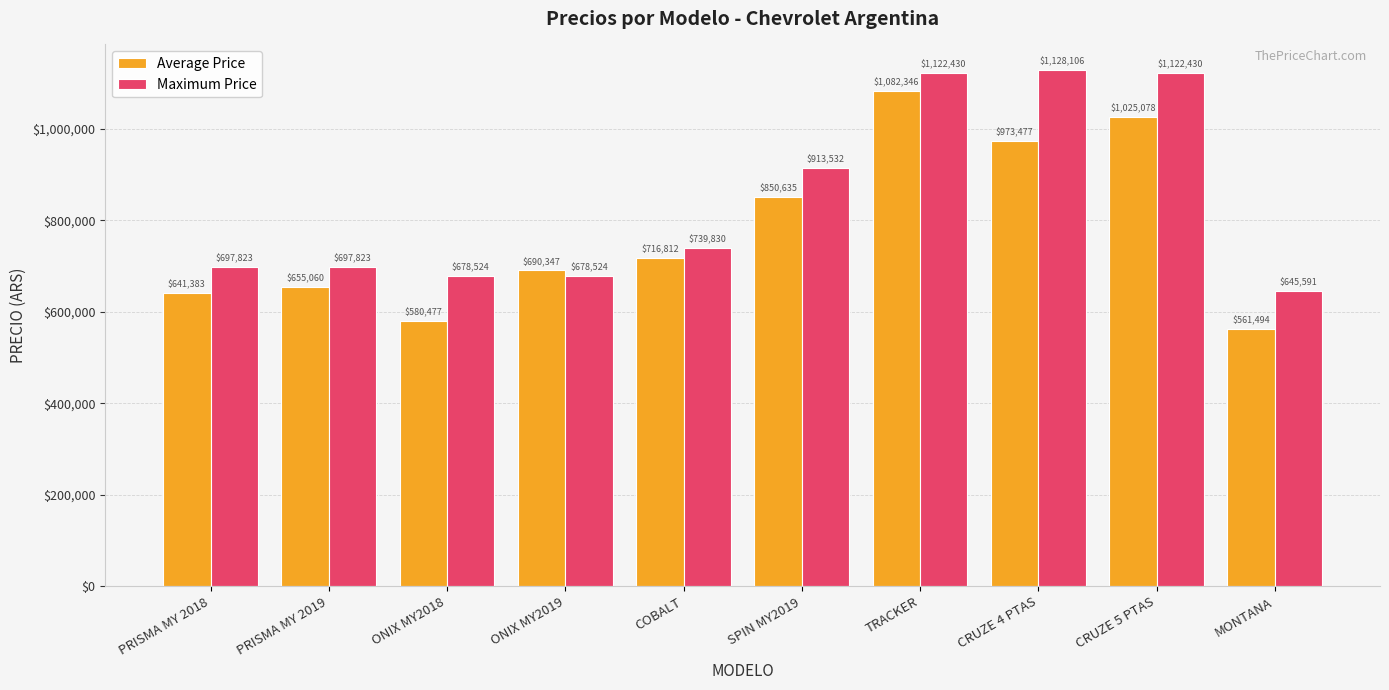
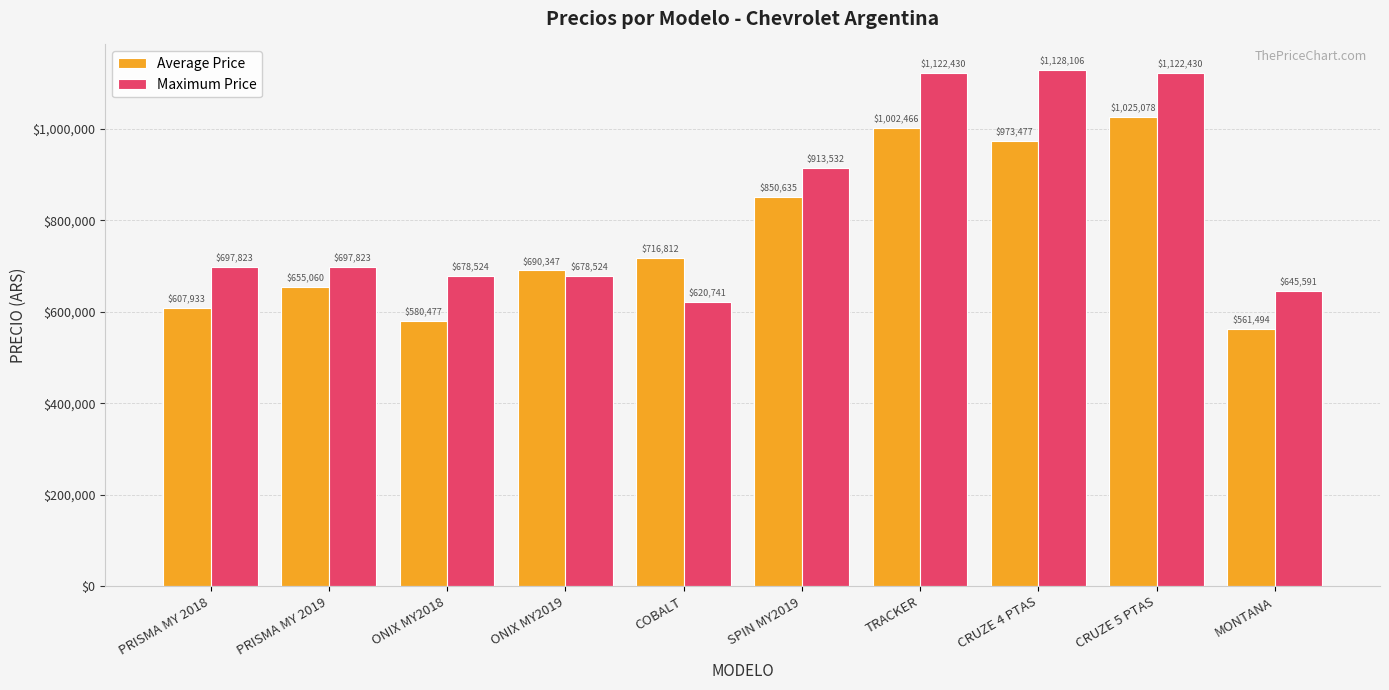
Average Price, PRISMA MY 2018: $641,383 -> $607,933
Maximum Price, COBALT: $739,830 -> $620,741
Average Price, TRACKER: $1,082,346 -> $1,002,466
